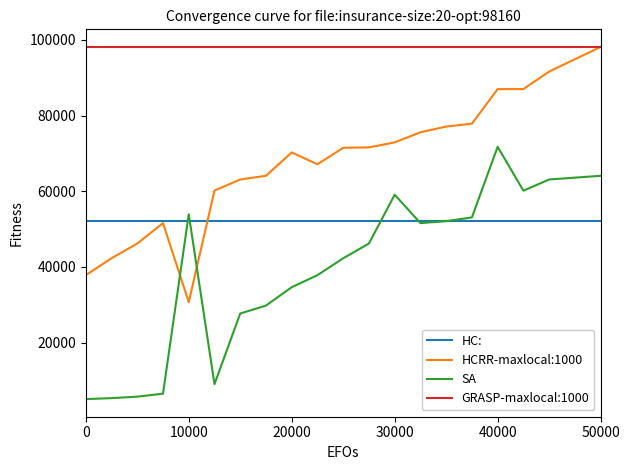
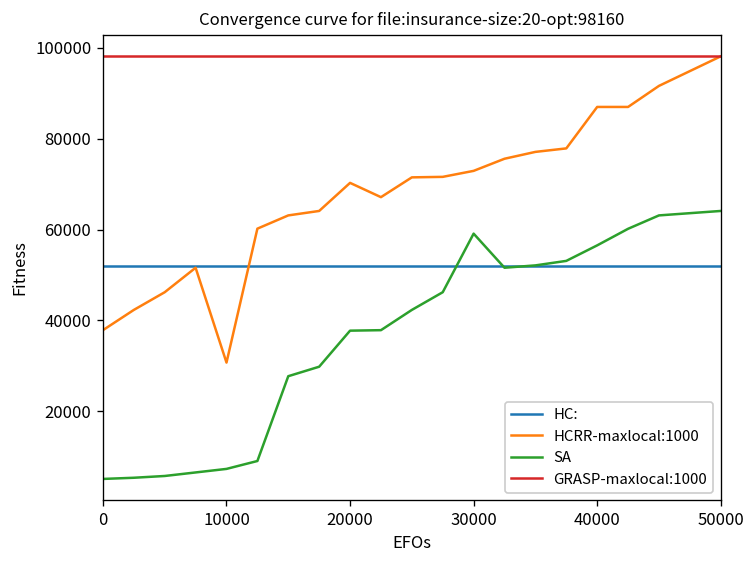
SA, 10000: 54000 -> 7000
SA, 20000: 35000 -> 38000
SA, 40000: 72000 -> 57000
